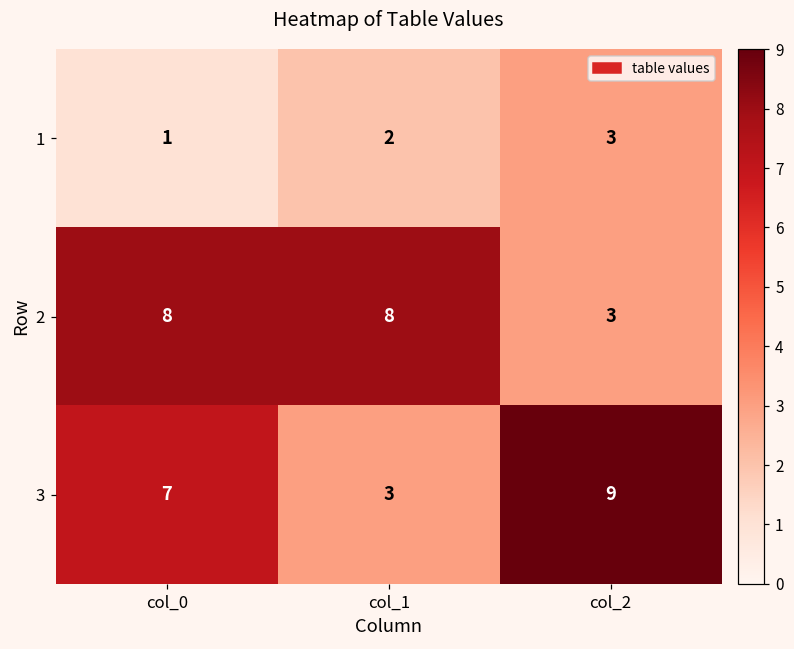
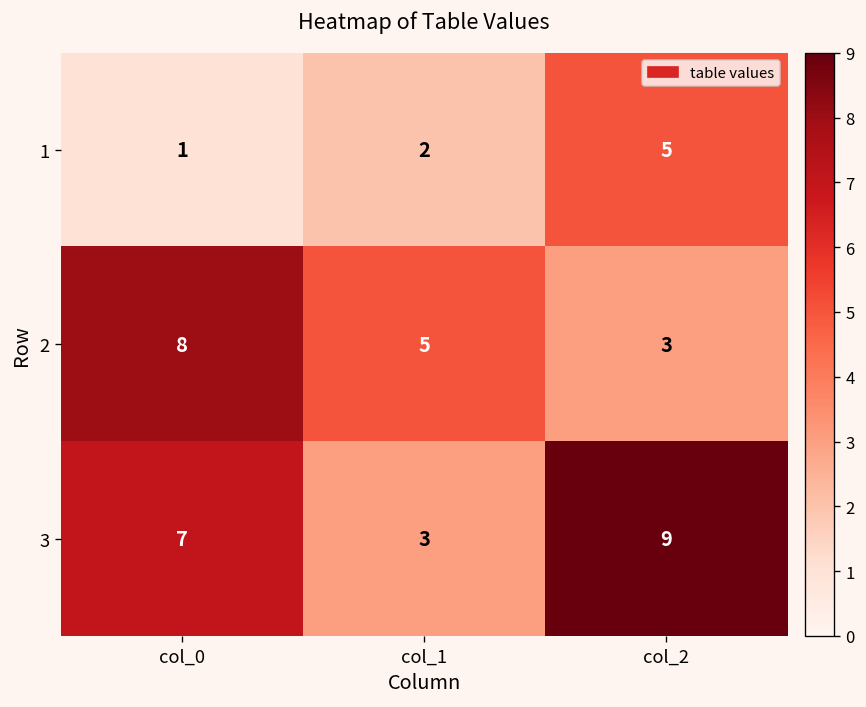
1, col_2: 3 -> 5
2, col_1: 8 -> 5
